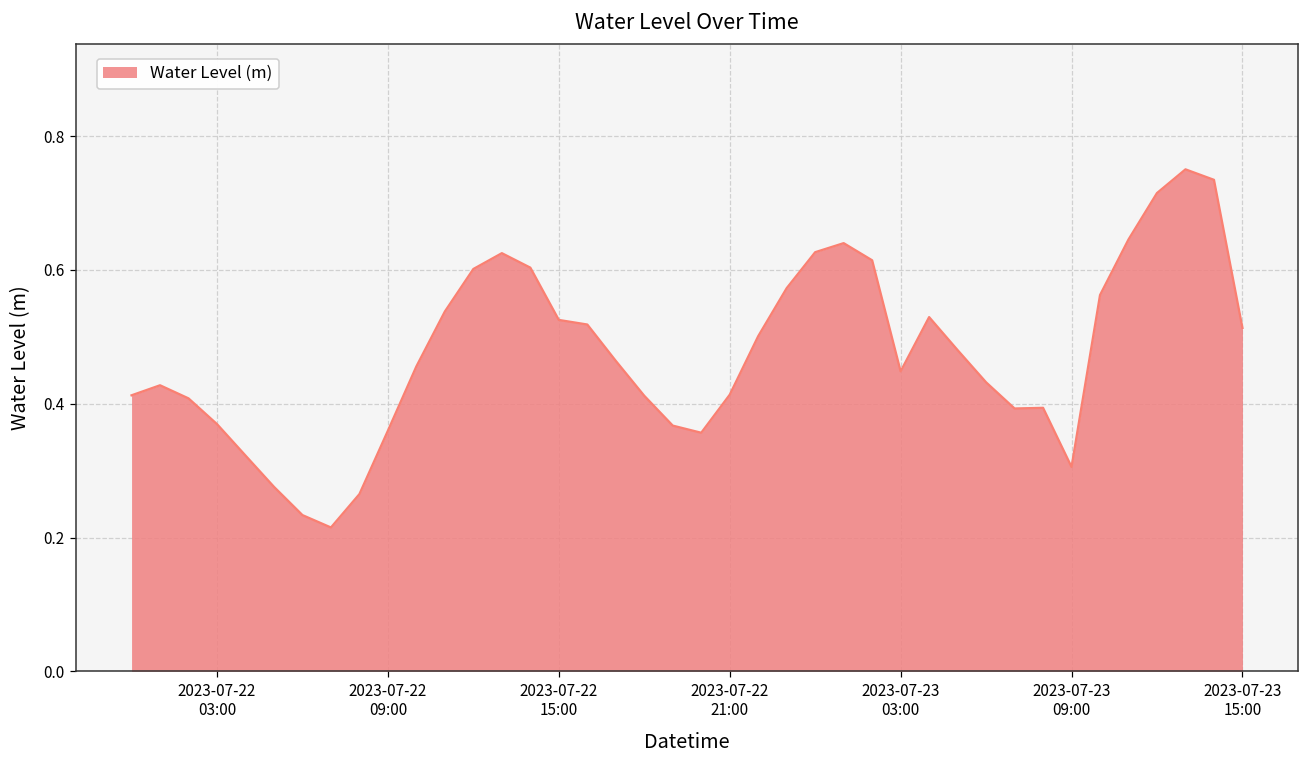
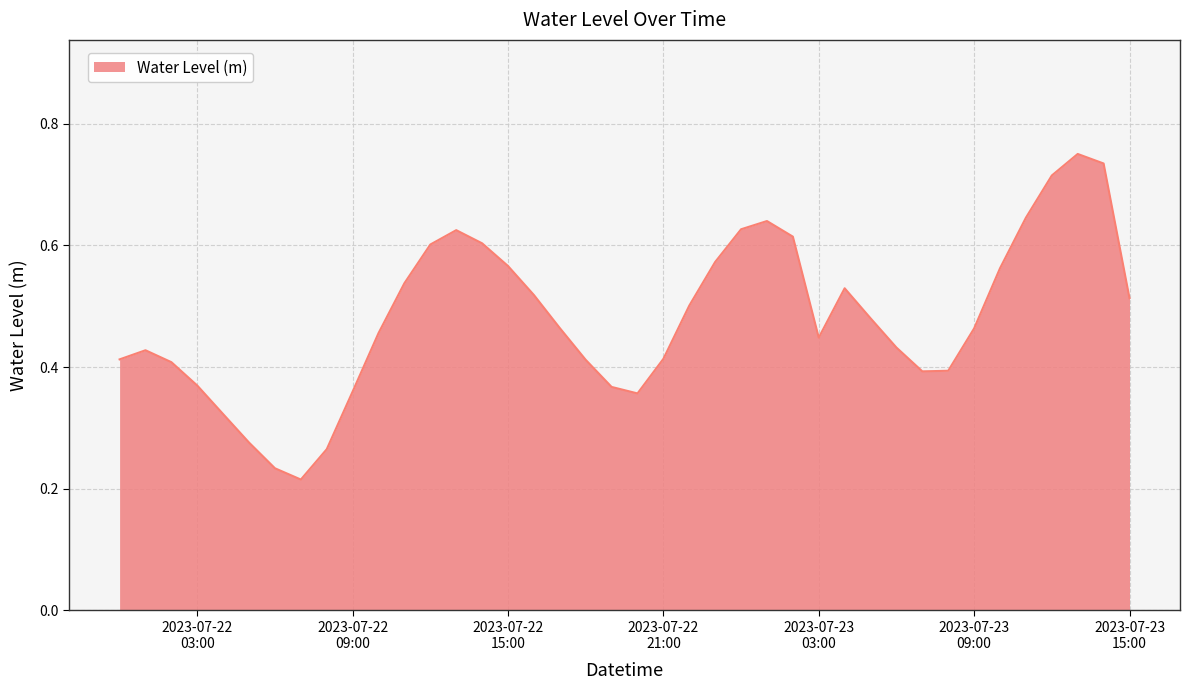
2023-07-22 15:00: 0.53 -> 0.57
2023-07-23 09:00: 0.31 -> 0.46
